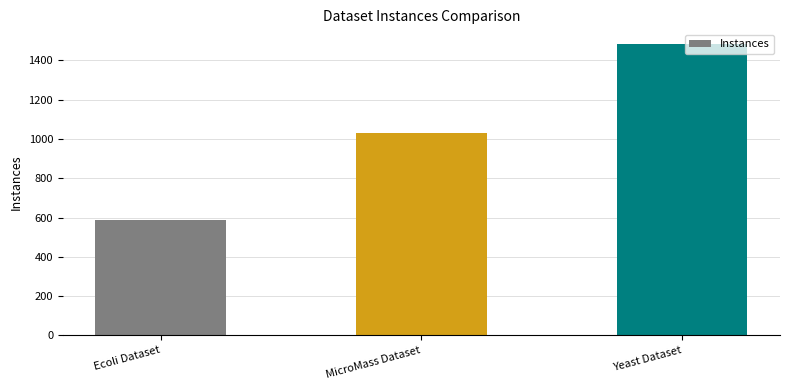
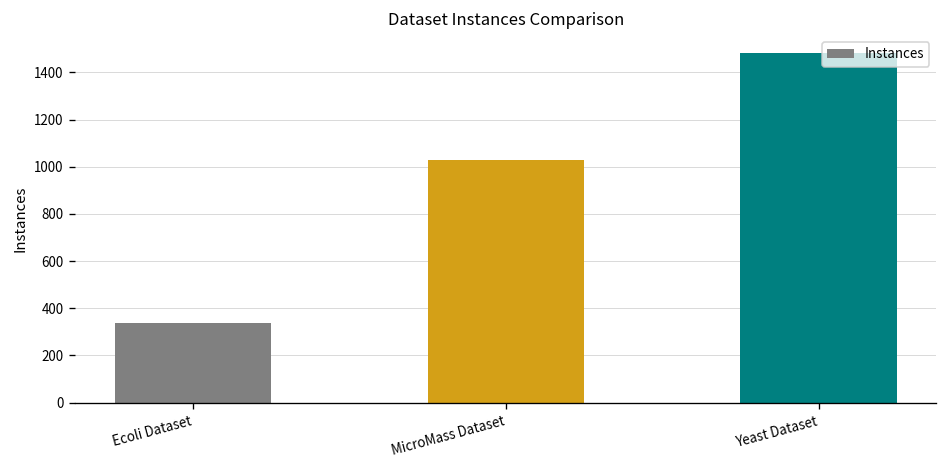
Ecoli Dataset: 590 -> 340
